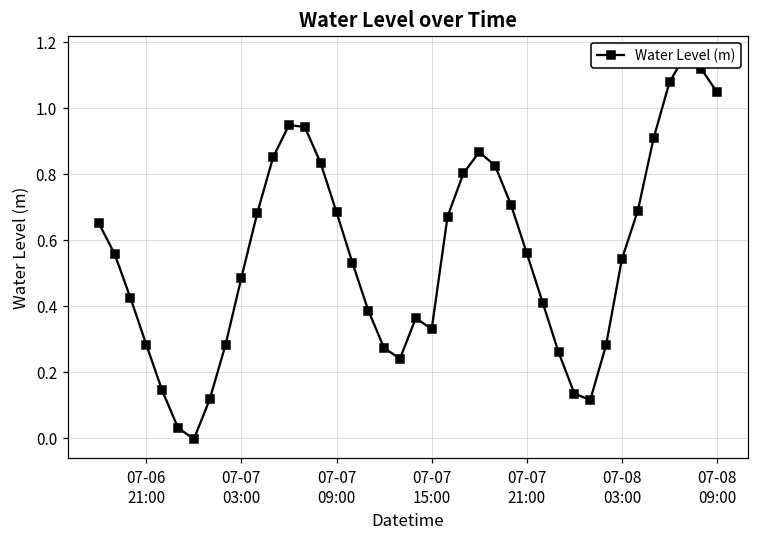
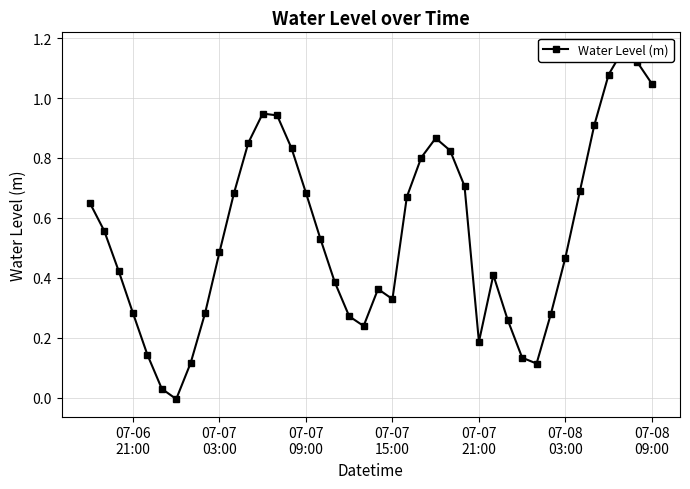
07-07 21:00: 0.56 -> 0.19
07-08 03:00: 0.54 -> 0.47
